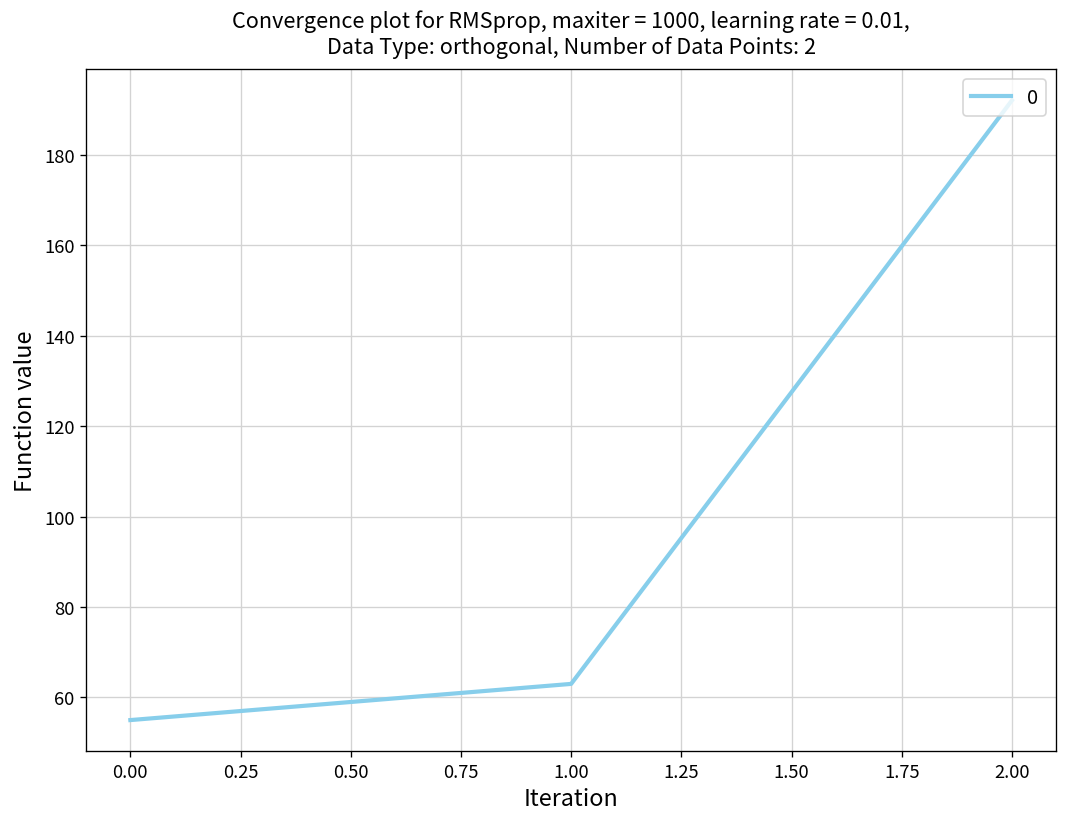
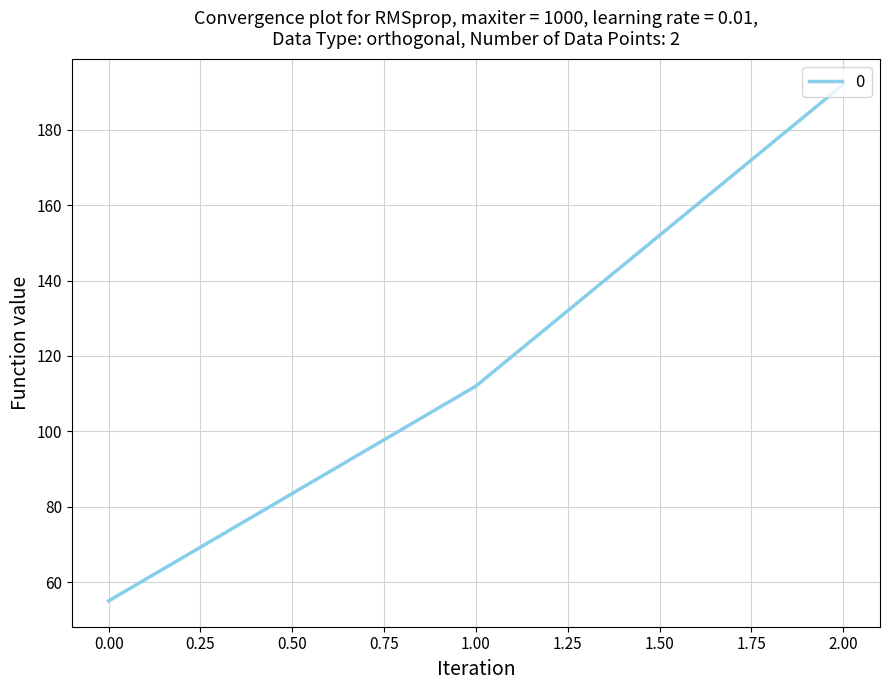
1.00: 63 -> 112
